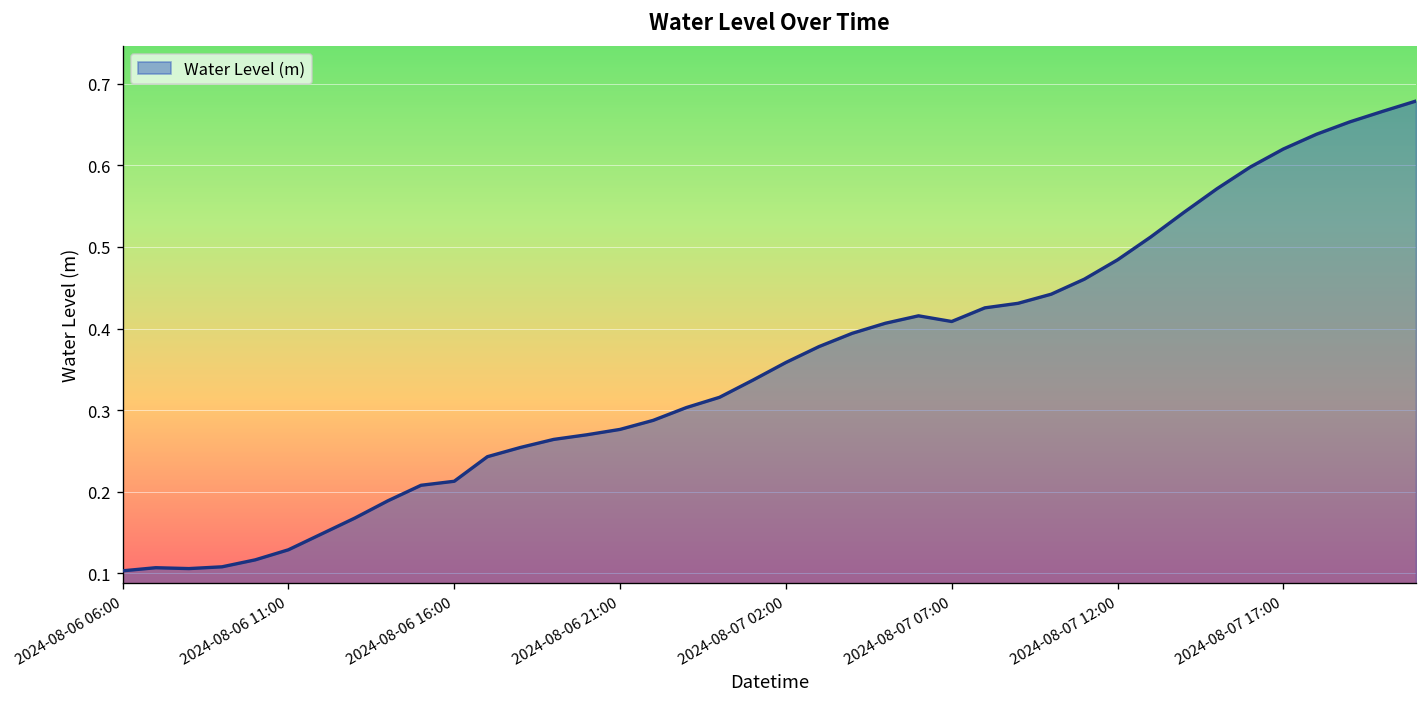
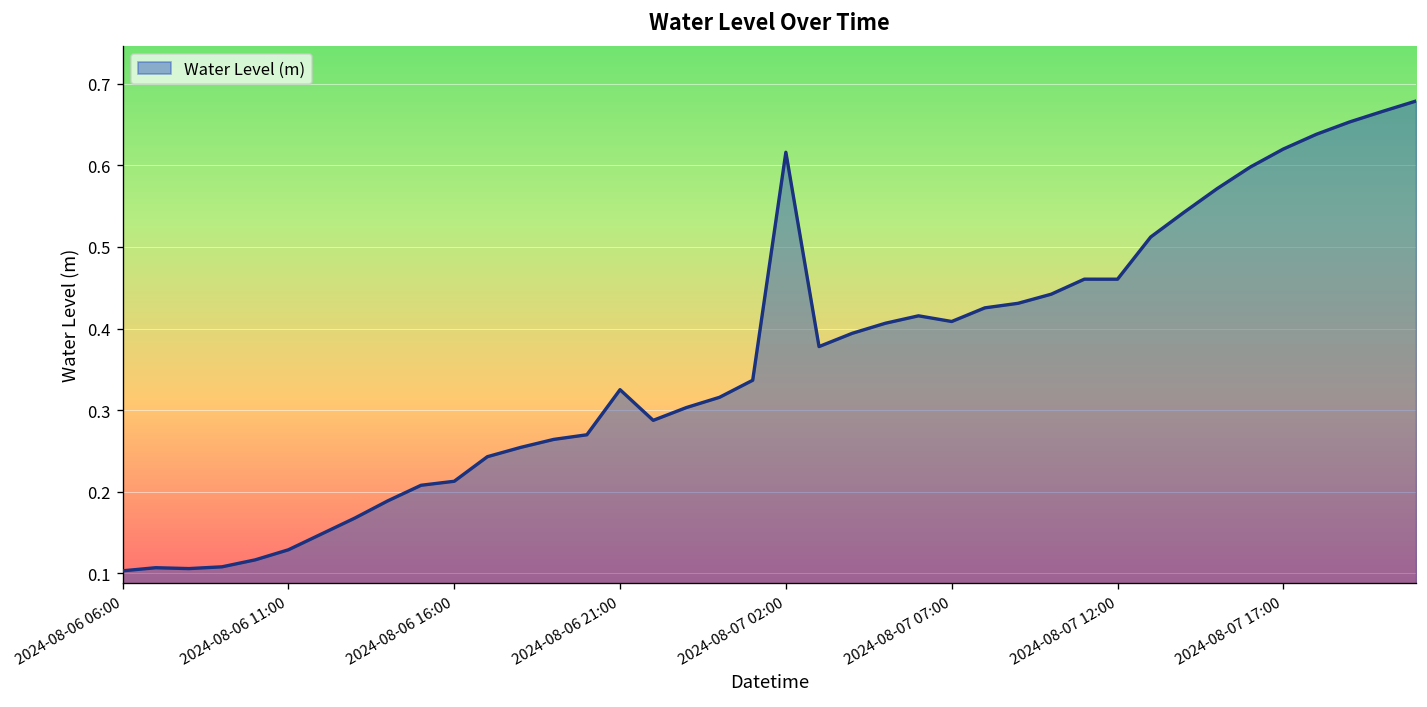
2024-08-06 21:00: 0.28 -> 0.33
2024-08-07 02:00: 0.36 -> 0.62
2024-08-07 12:00: 0.48 -> 0.46
